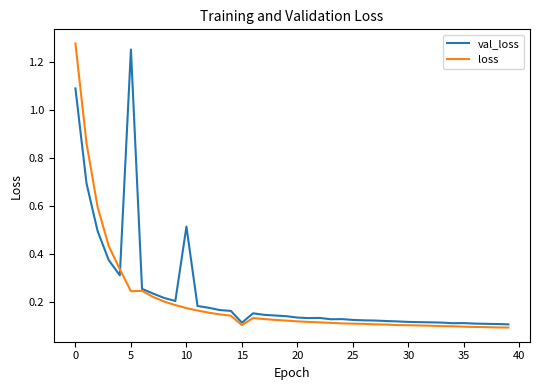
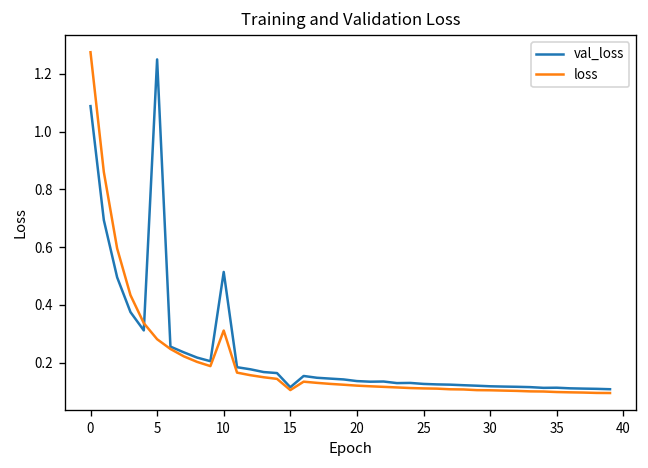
loss, 5: 0.25 -> 0.28
loss, 10: 0.17 -> 0.31
